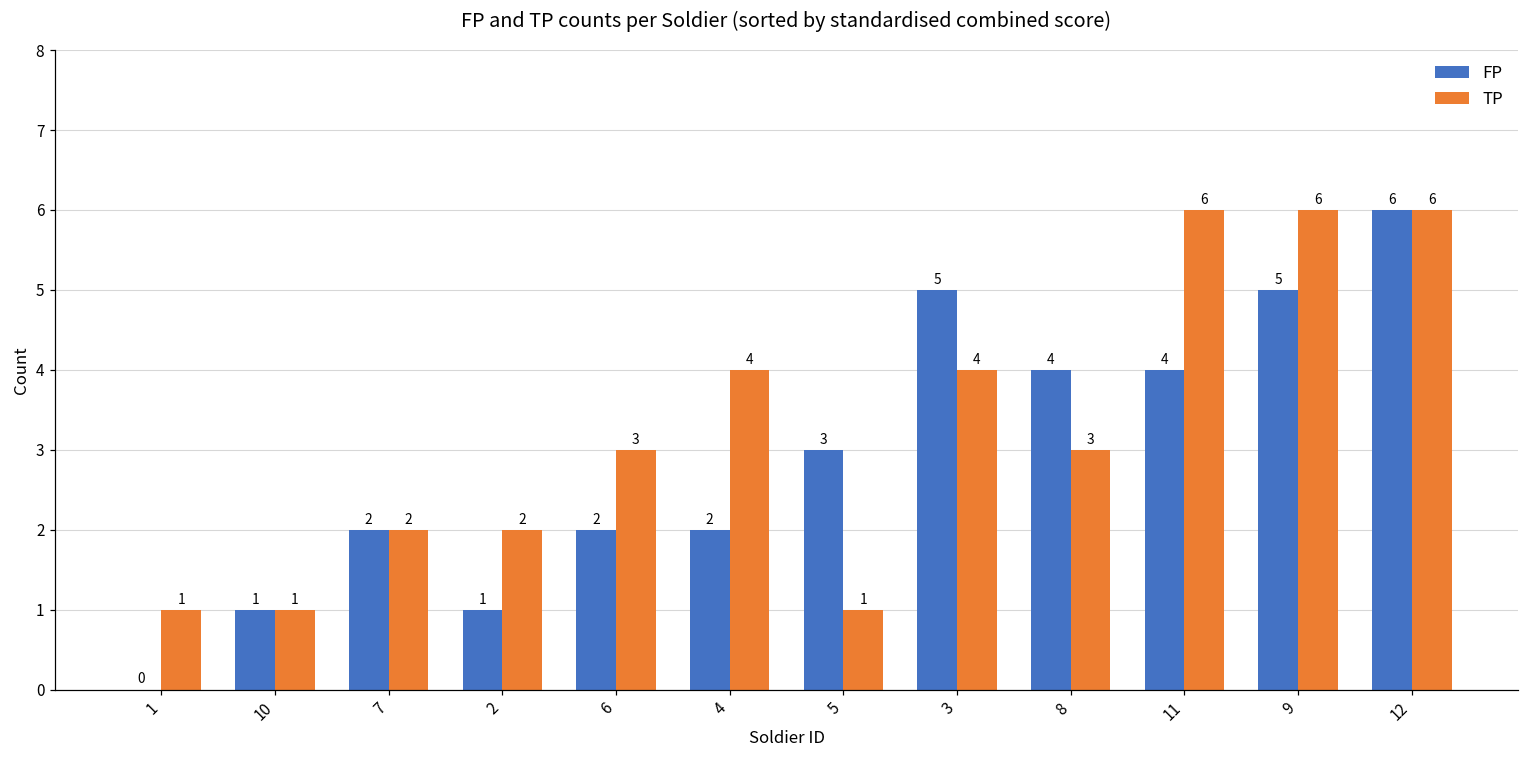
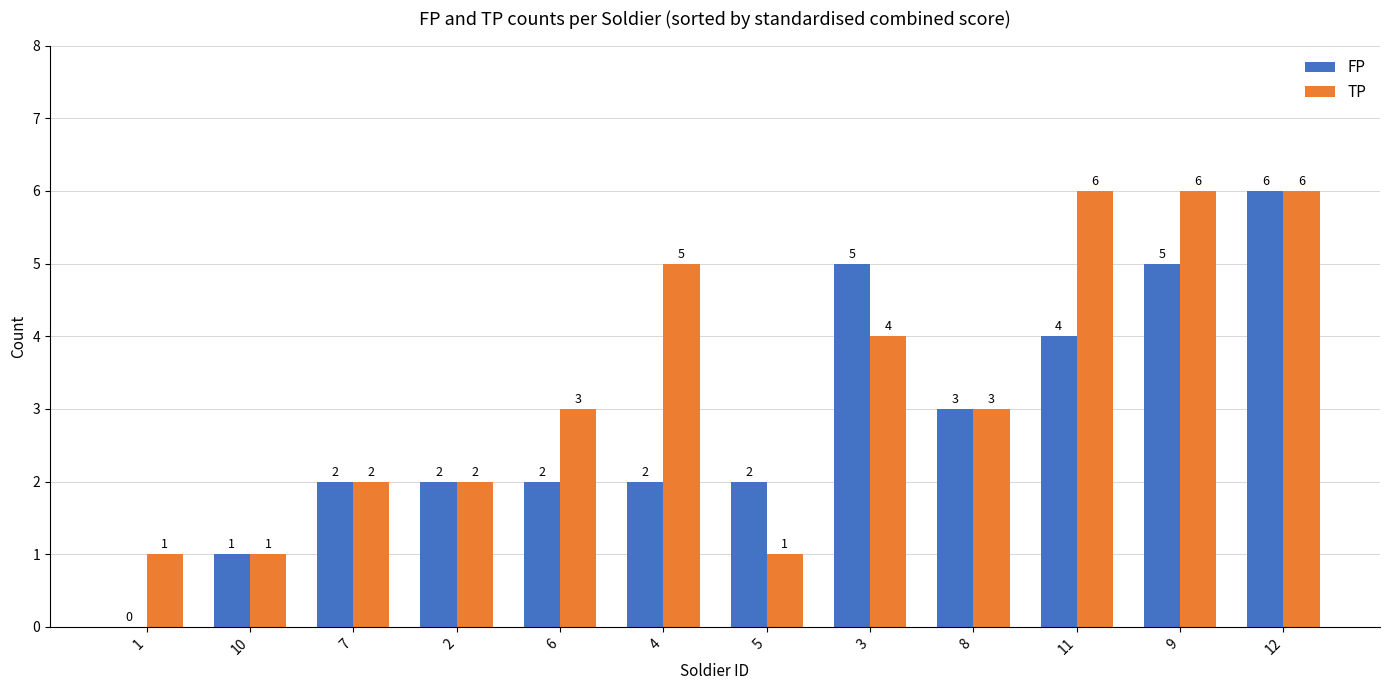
FP, 2: 1 -> 2
TP, 4: 4 -> 5
FP, 5: 3 -> 2
FP, 8: 4 -> 3
